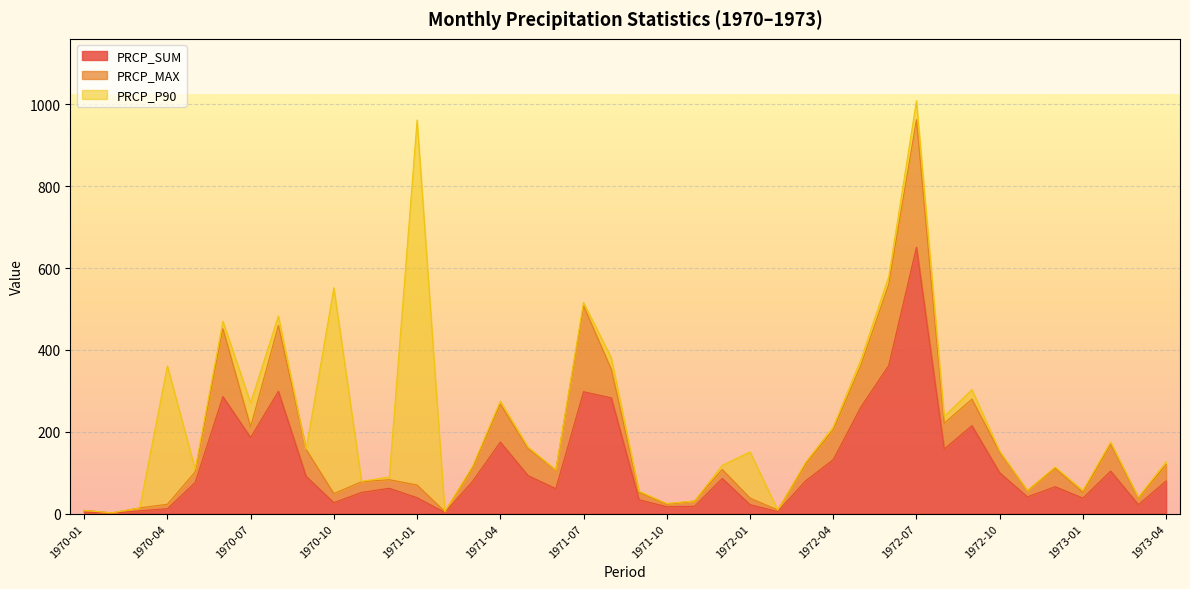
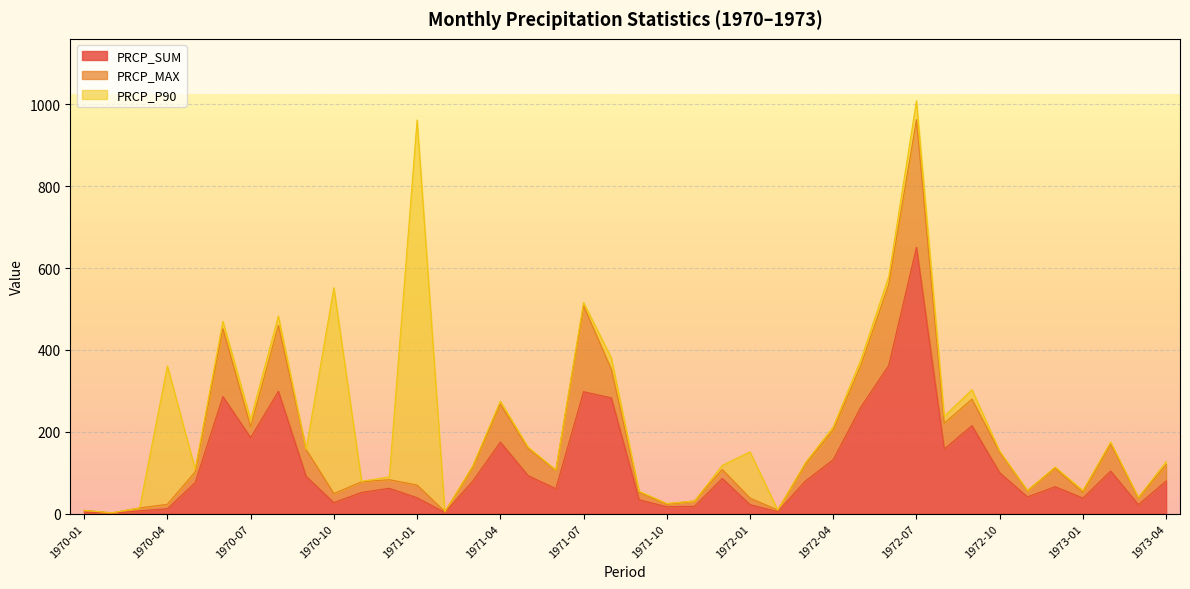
PRCP_P90, 1970-07: 60 -> 20
